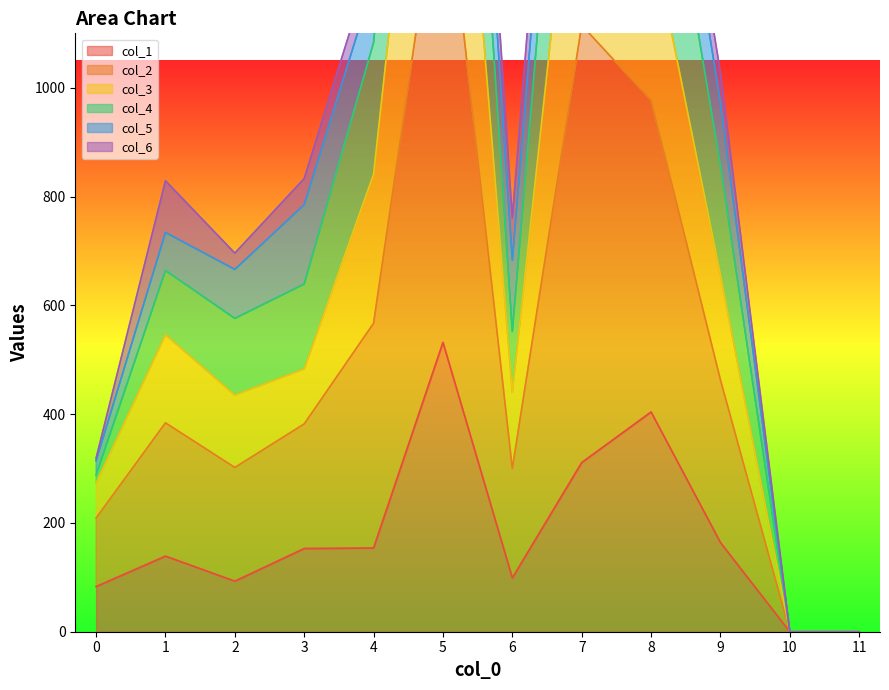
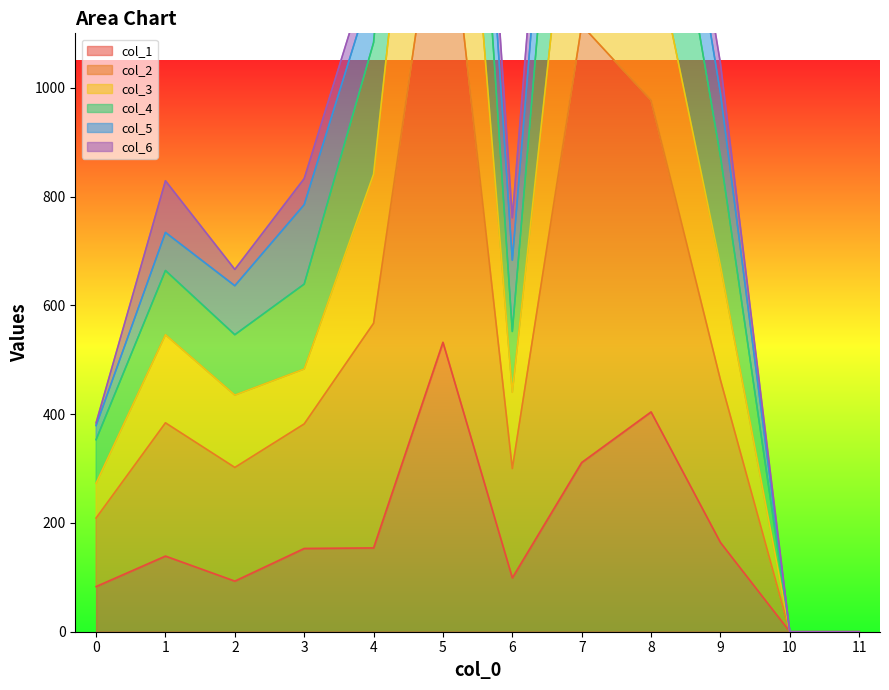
col_4, 0: 20 -> 80
col_4, 2: 140 -> 110
col_3, 9: 190 -> 210
